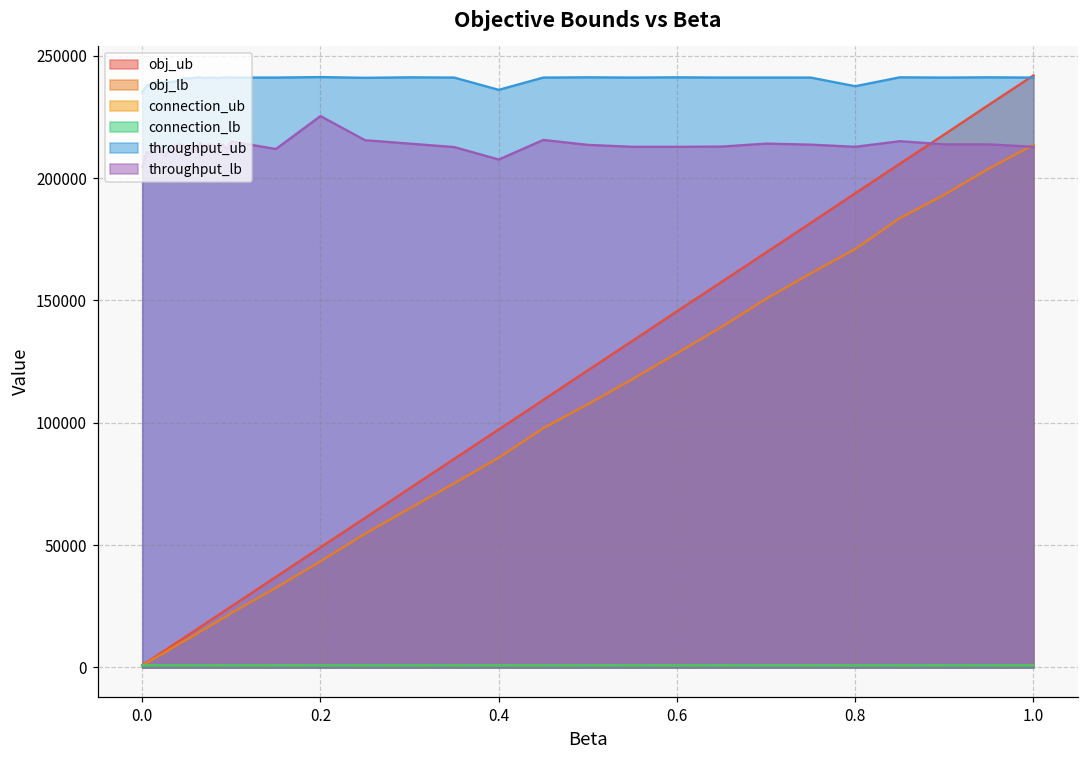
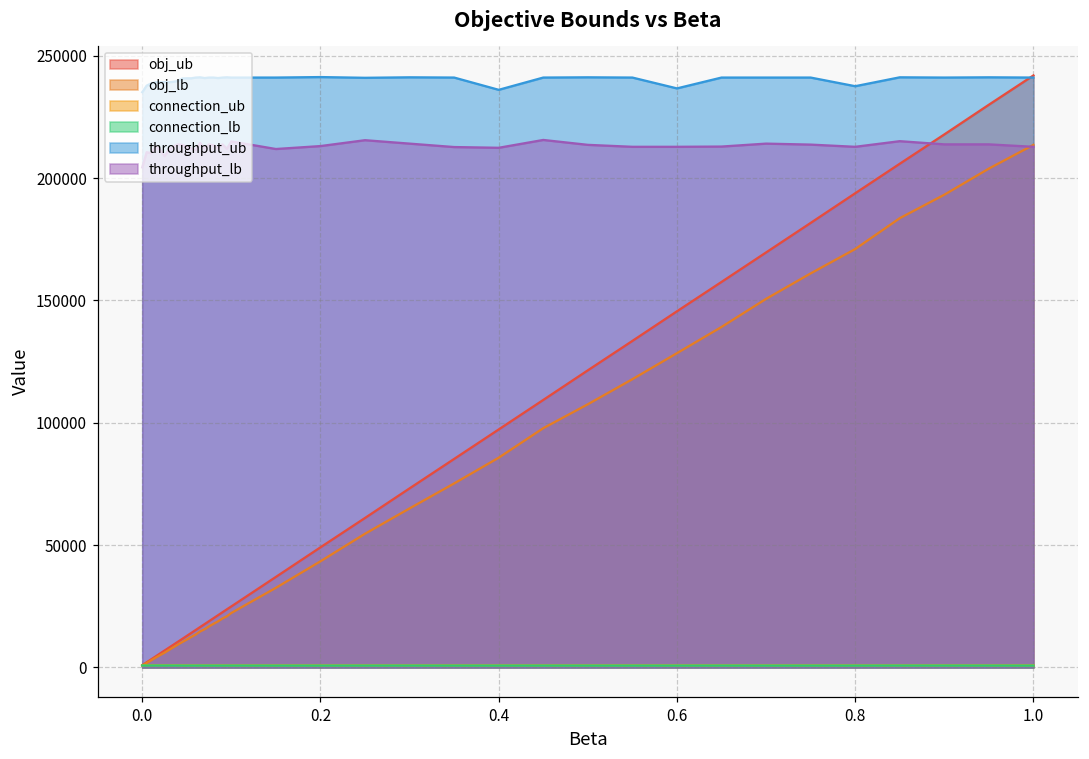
throughput_lb, 0.2: 225000 -> 213000
throughput_lb, 0.4: 208000 -> 212000
throughput_ub, 0.6: 241000 -> 237000
